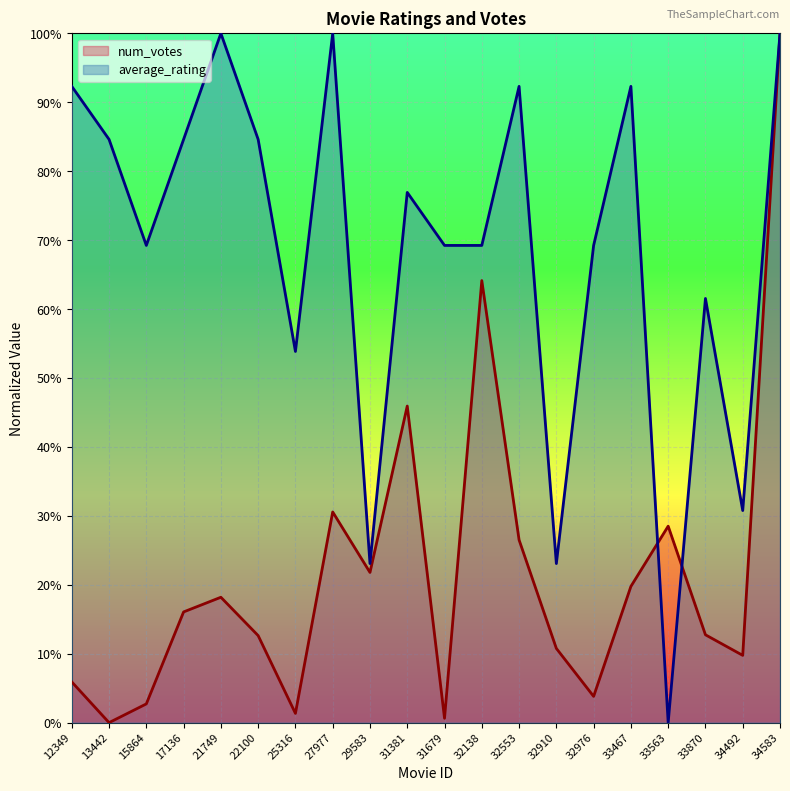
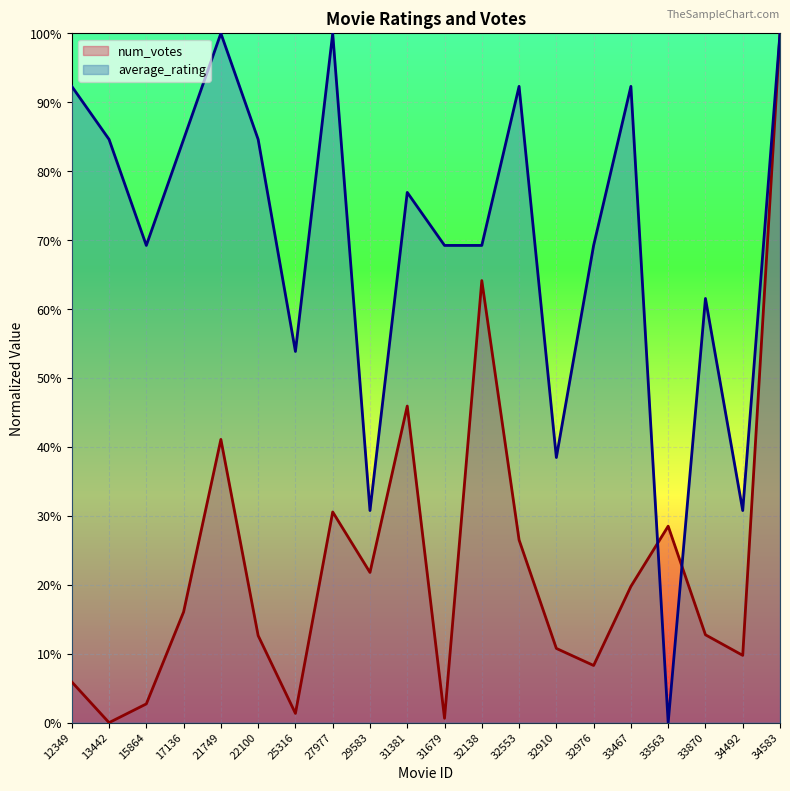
num_votes, 21749: 18% -> 41%
average_rating, 29583: 23% -> 31%
average_rating, 32910: 23% -> 38%
num_votes, 32976: 4% -> 8%
